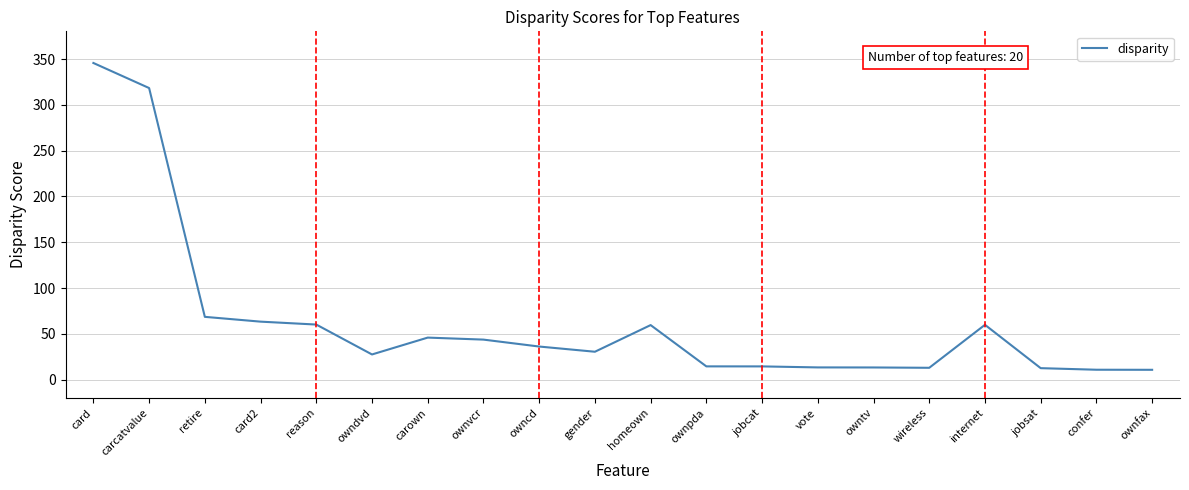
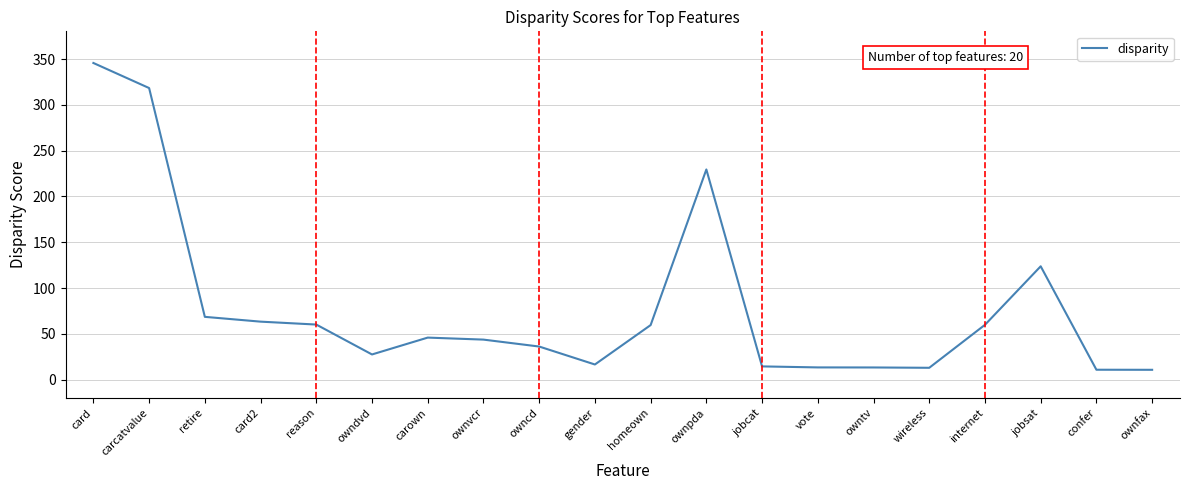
gender: 30 -> 20
ownpda: 10 -> 230
jobsat: 10 -> 120
